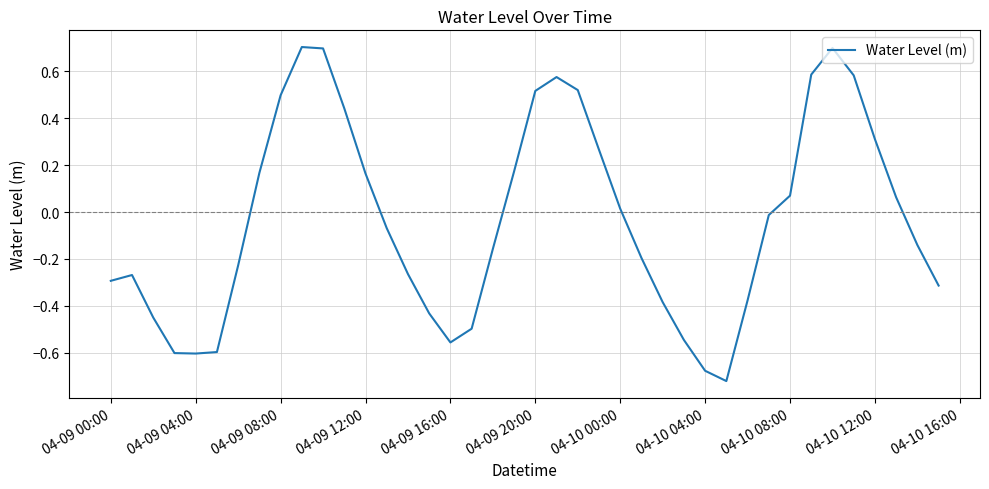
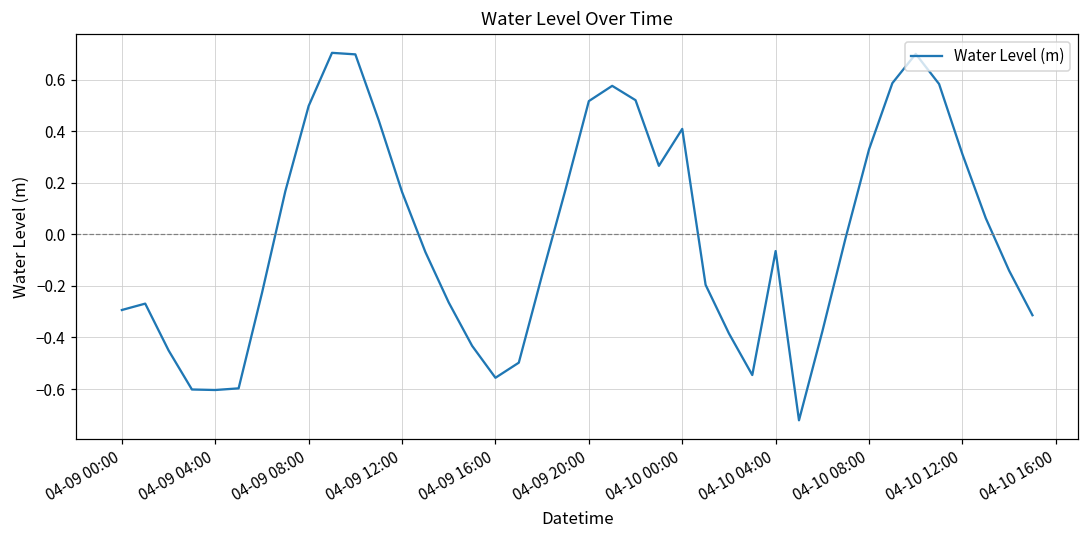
04-10 00:00: 0.01 -> 0.41
04-10 04:00: -0.68 -> -0.06
04-10 08:00: 0.07 -> 0.33
